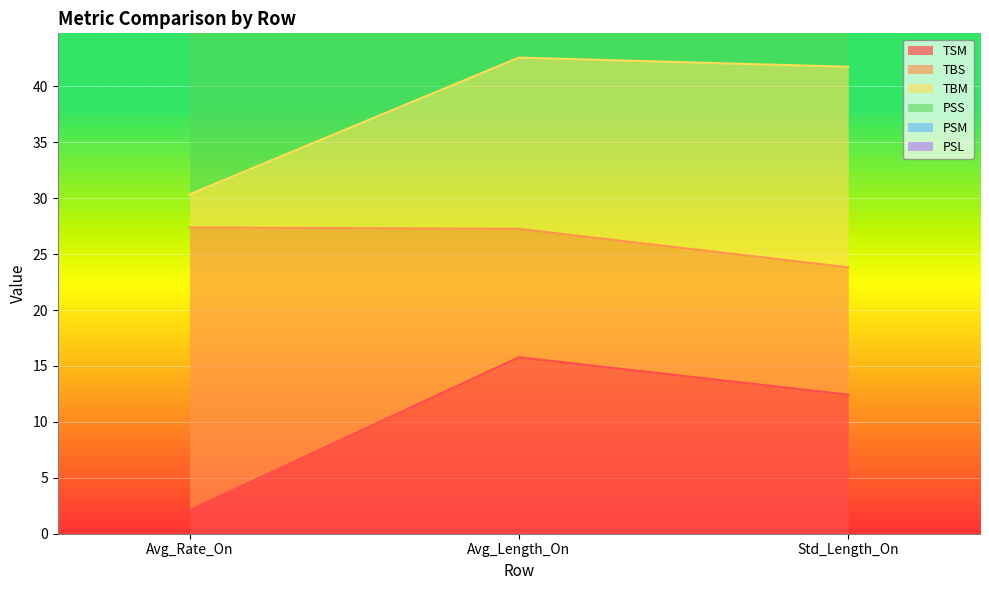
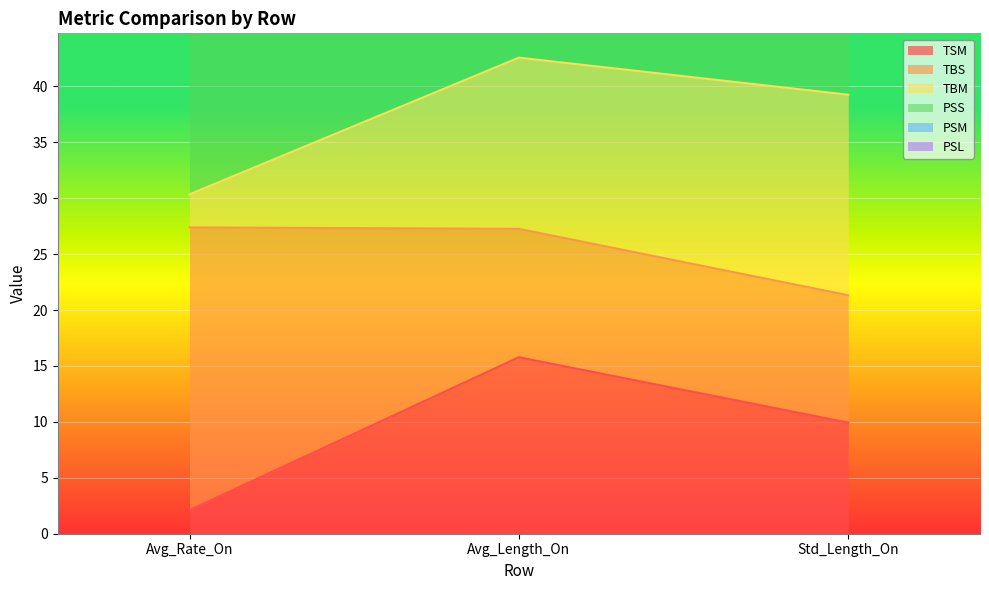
TSM, Std_Length_On: 12.4 -> 9.9
